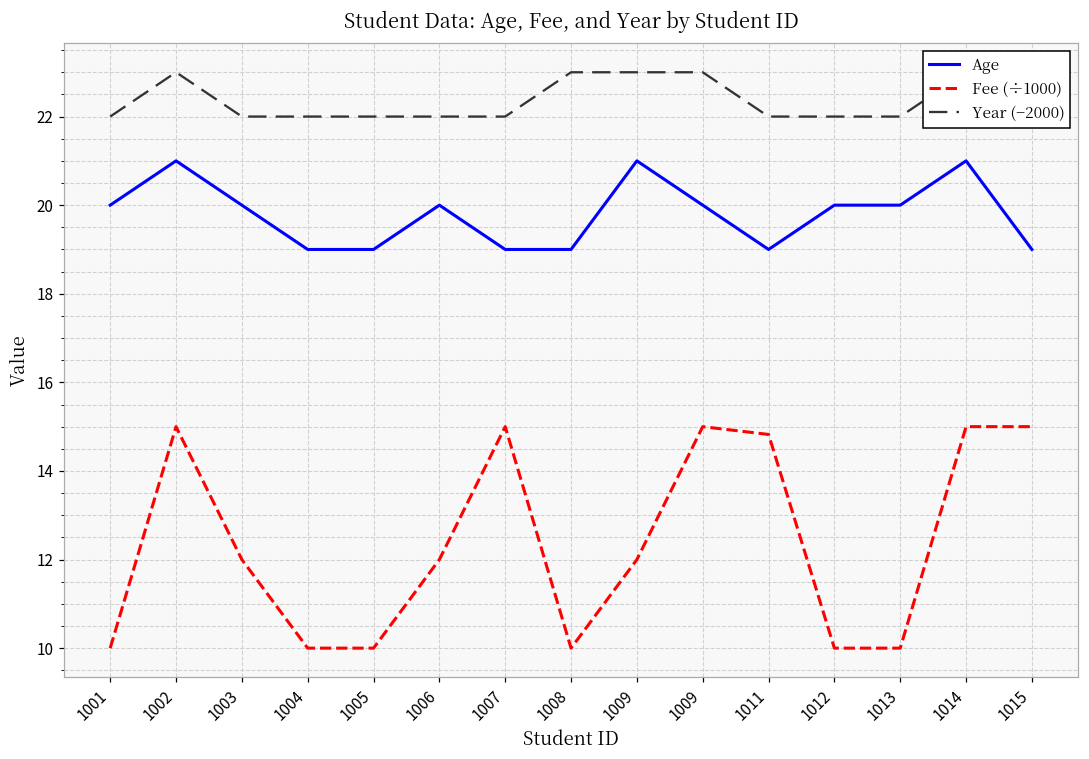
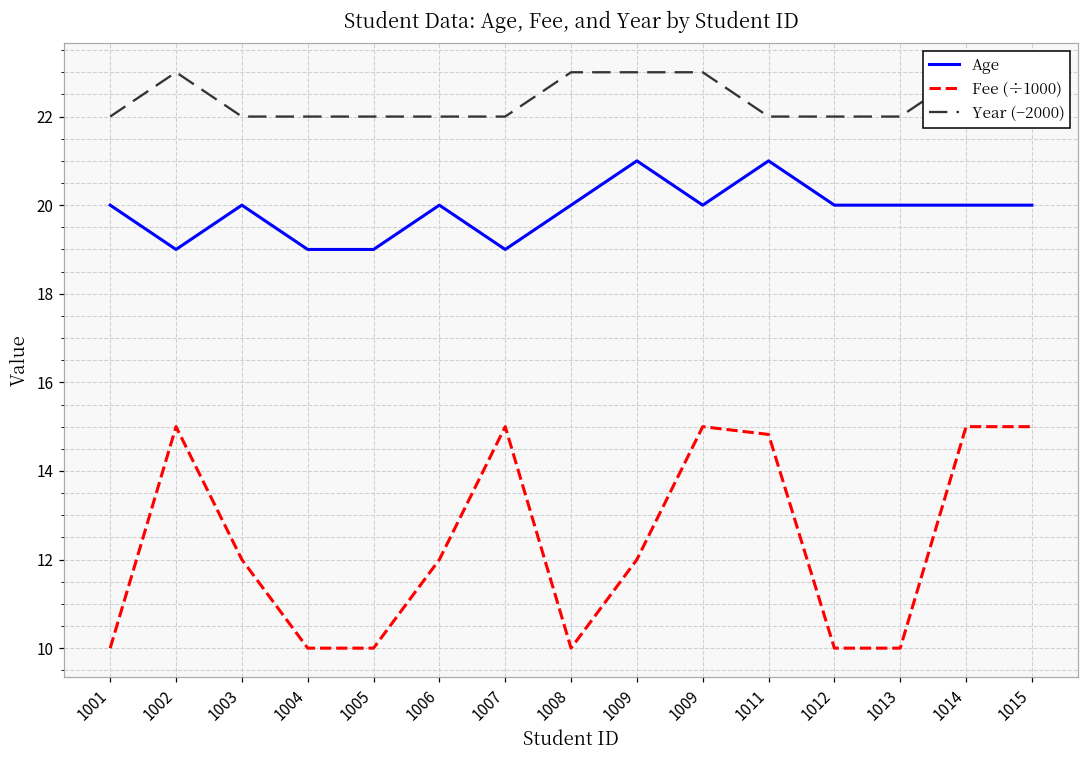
Age, 1002: 21 -> 19
Age, 1008: 19 -> 20
Age, 1011: 19 -> 21
Age, 1014: 21 -> 20
Age, 1015: 19 -> 20
